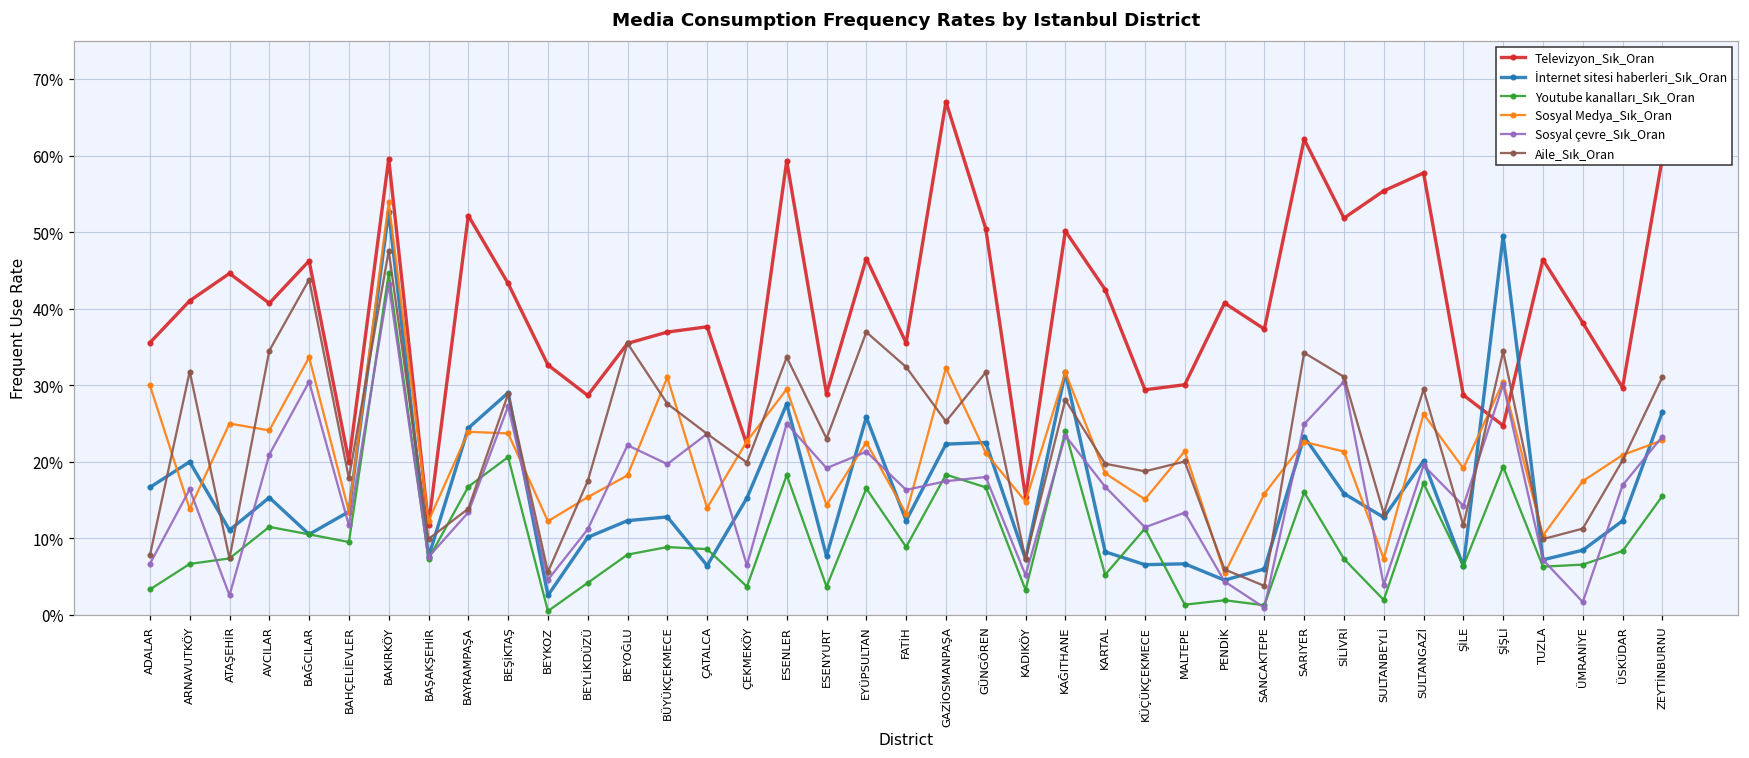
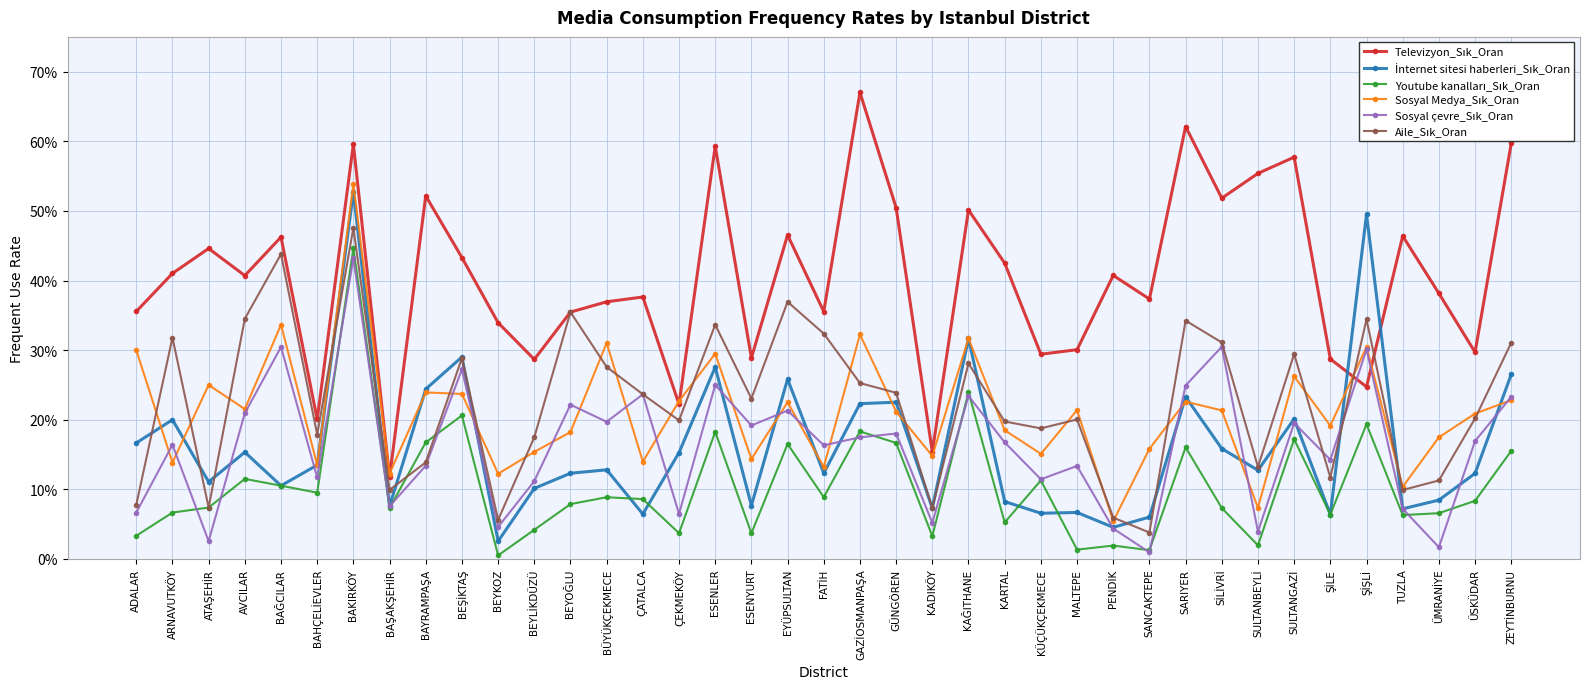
Sosyal Medya_Sık_Oran, AVCILAR: 24% -> 22%
Televizyon_Sık_Oran, BEYKOZ: 33% -> 34%
Aile_Sık_Oran, GÜNGÖREN: 32% -> 24%
